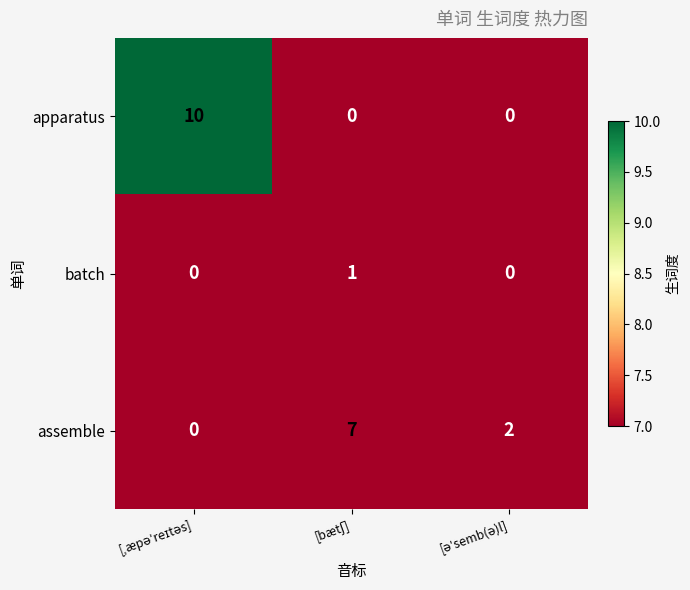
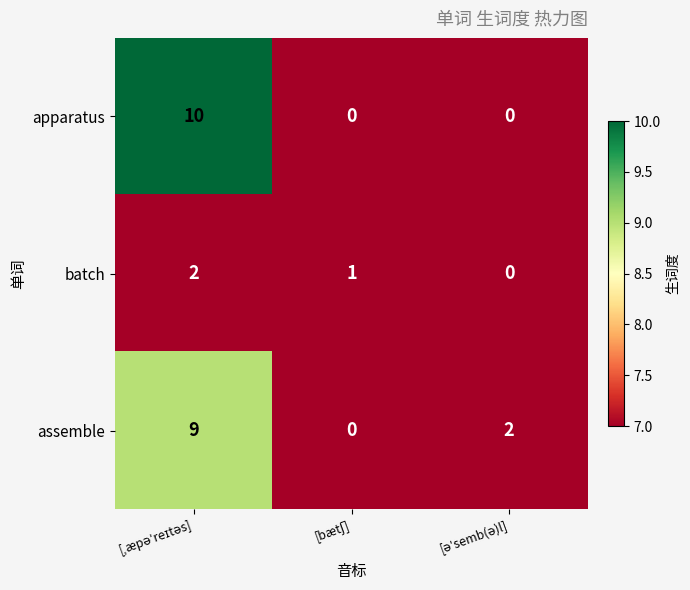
batch, [ˌæpəˈreɪtəs]: 0 -> 2
assemble, [ˌæpəˈreɪtəs]: 0 -> 9
assemble, [bætʃ]: 7 -> 0
